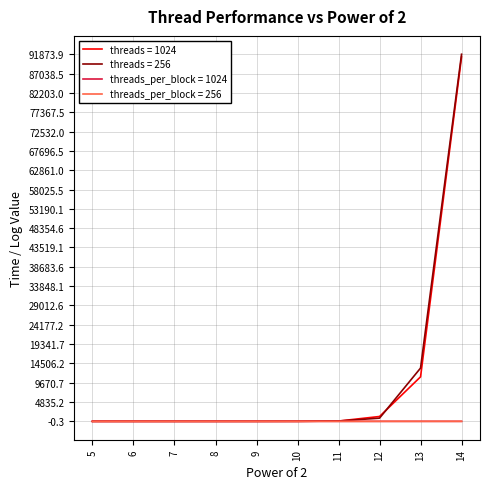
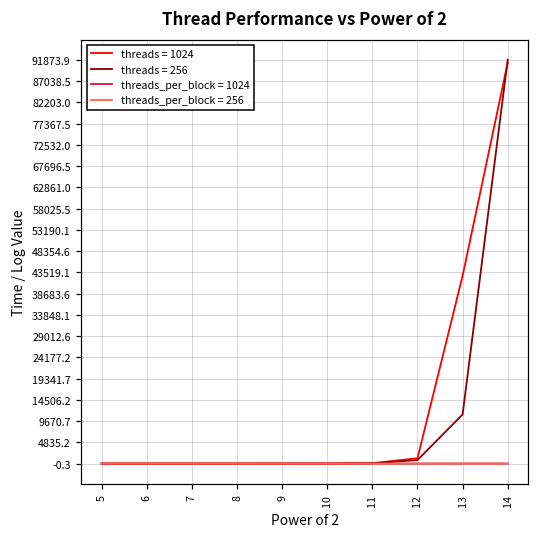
threads = 1024, 13: 11000 -> 43000
threads = 256, 13: 13000 -> 11000
